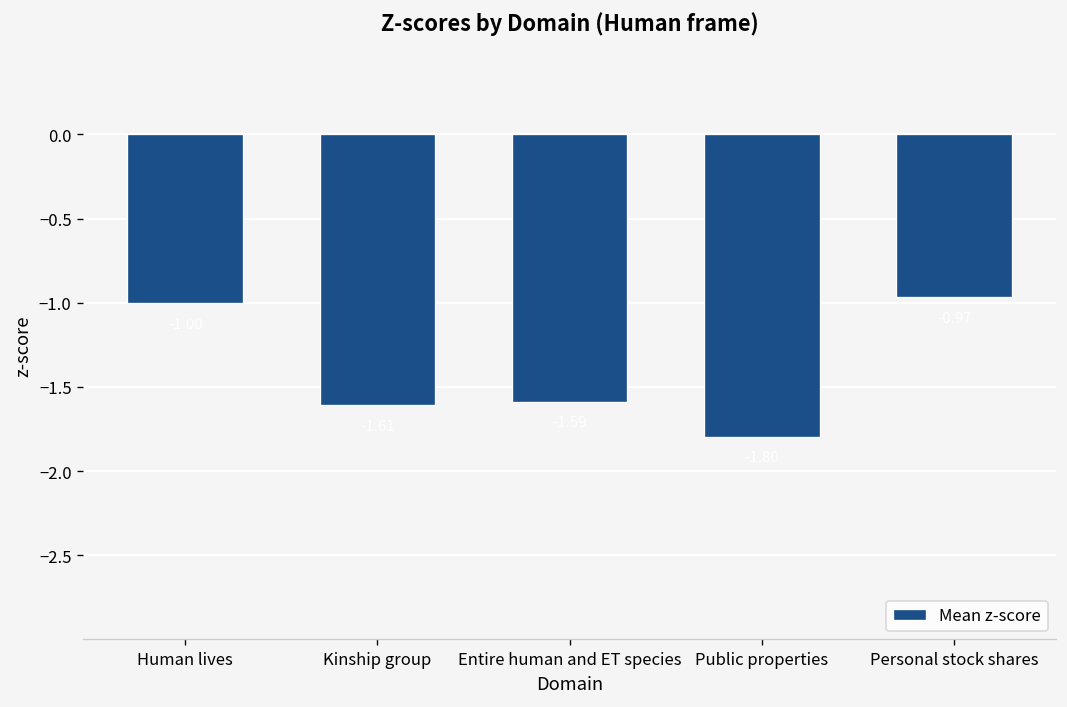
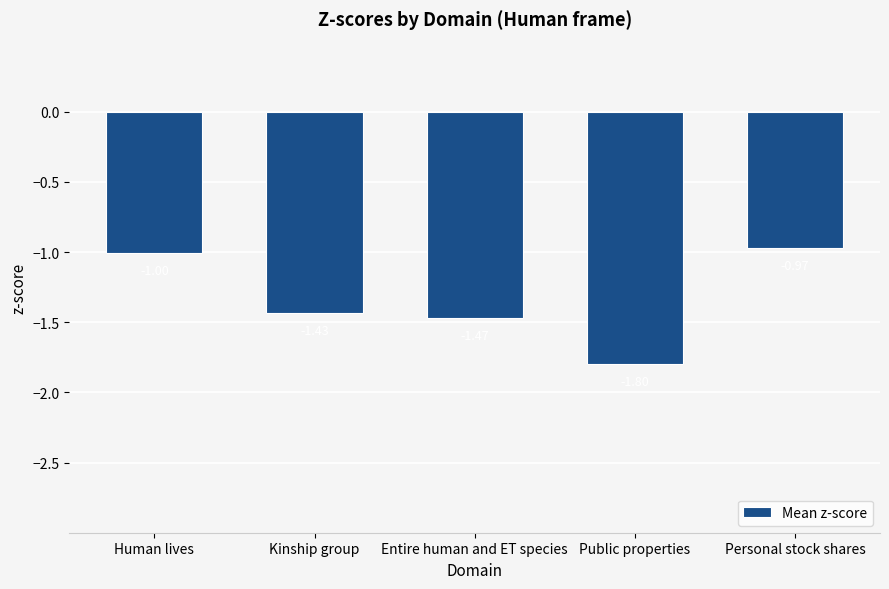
Kinship group: -1.61 -> -1.43
Entire human and ET species: -1.59 -> -1.47
